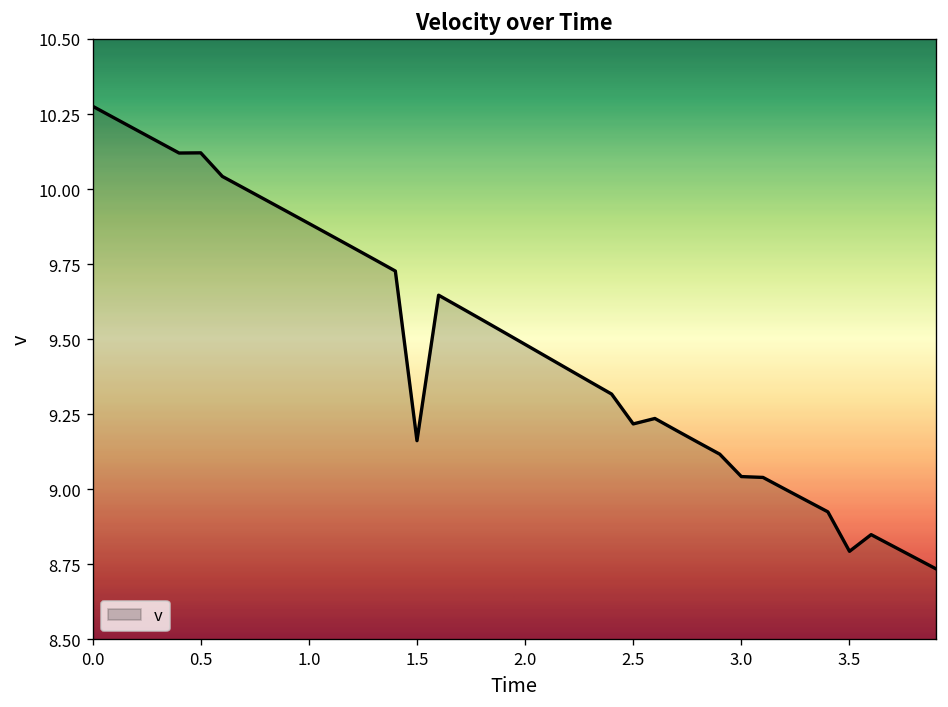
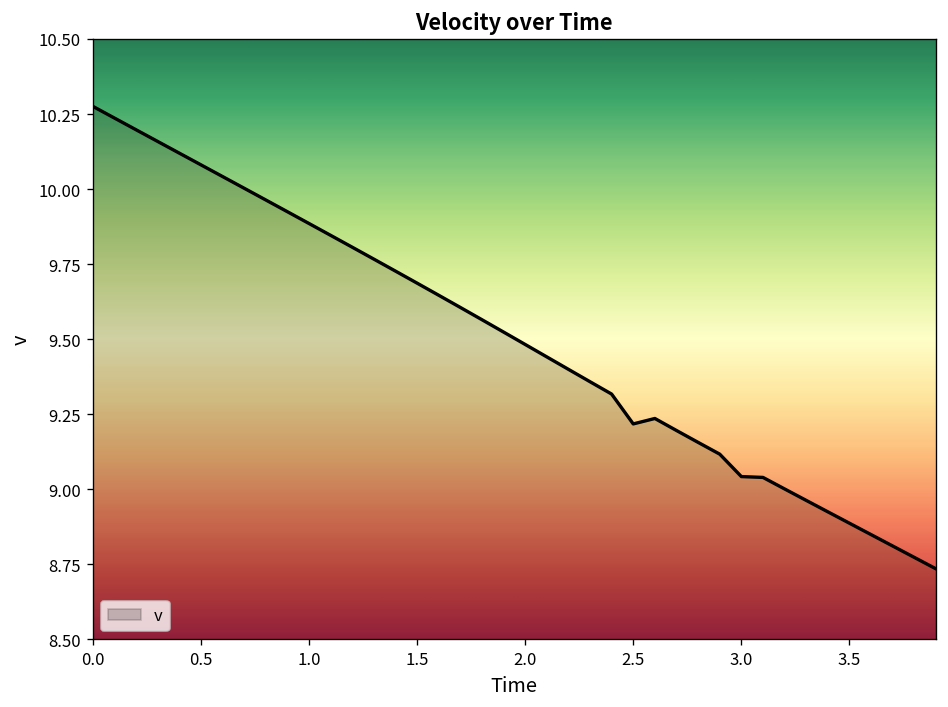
0.5: 10.12 -> 10.08
1.5: 9.16 -> 9.69
3.5: 8.79 -> 8.89
